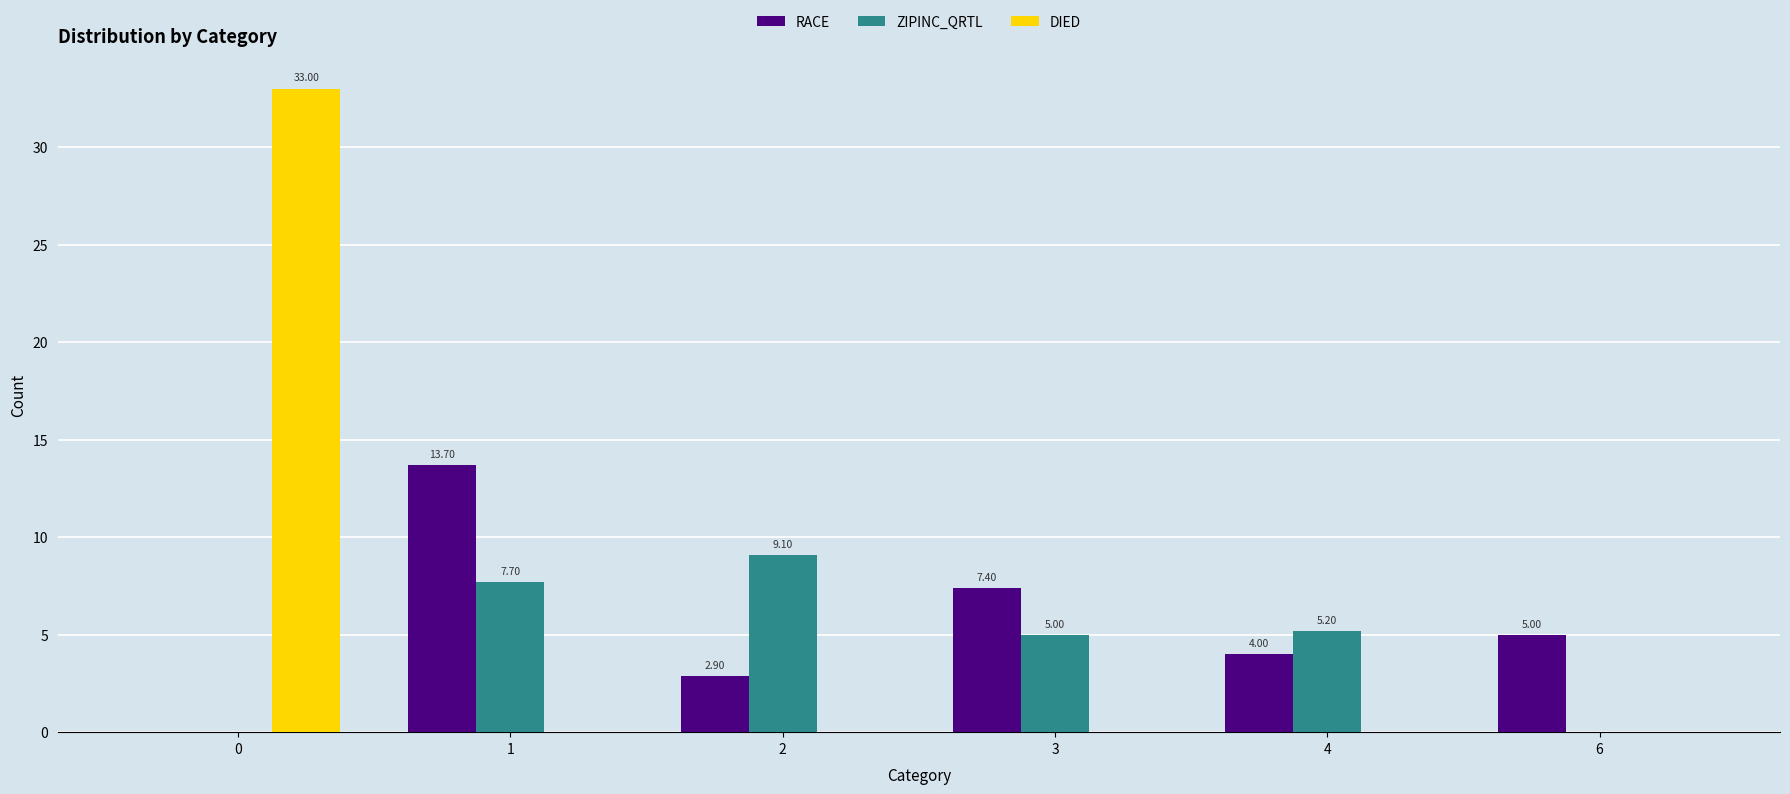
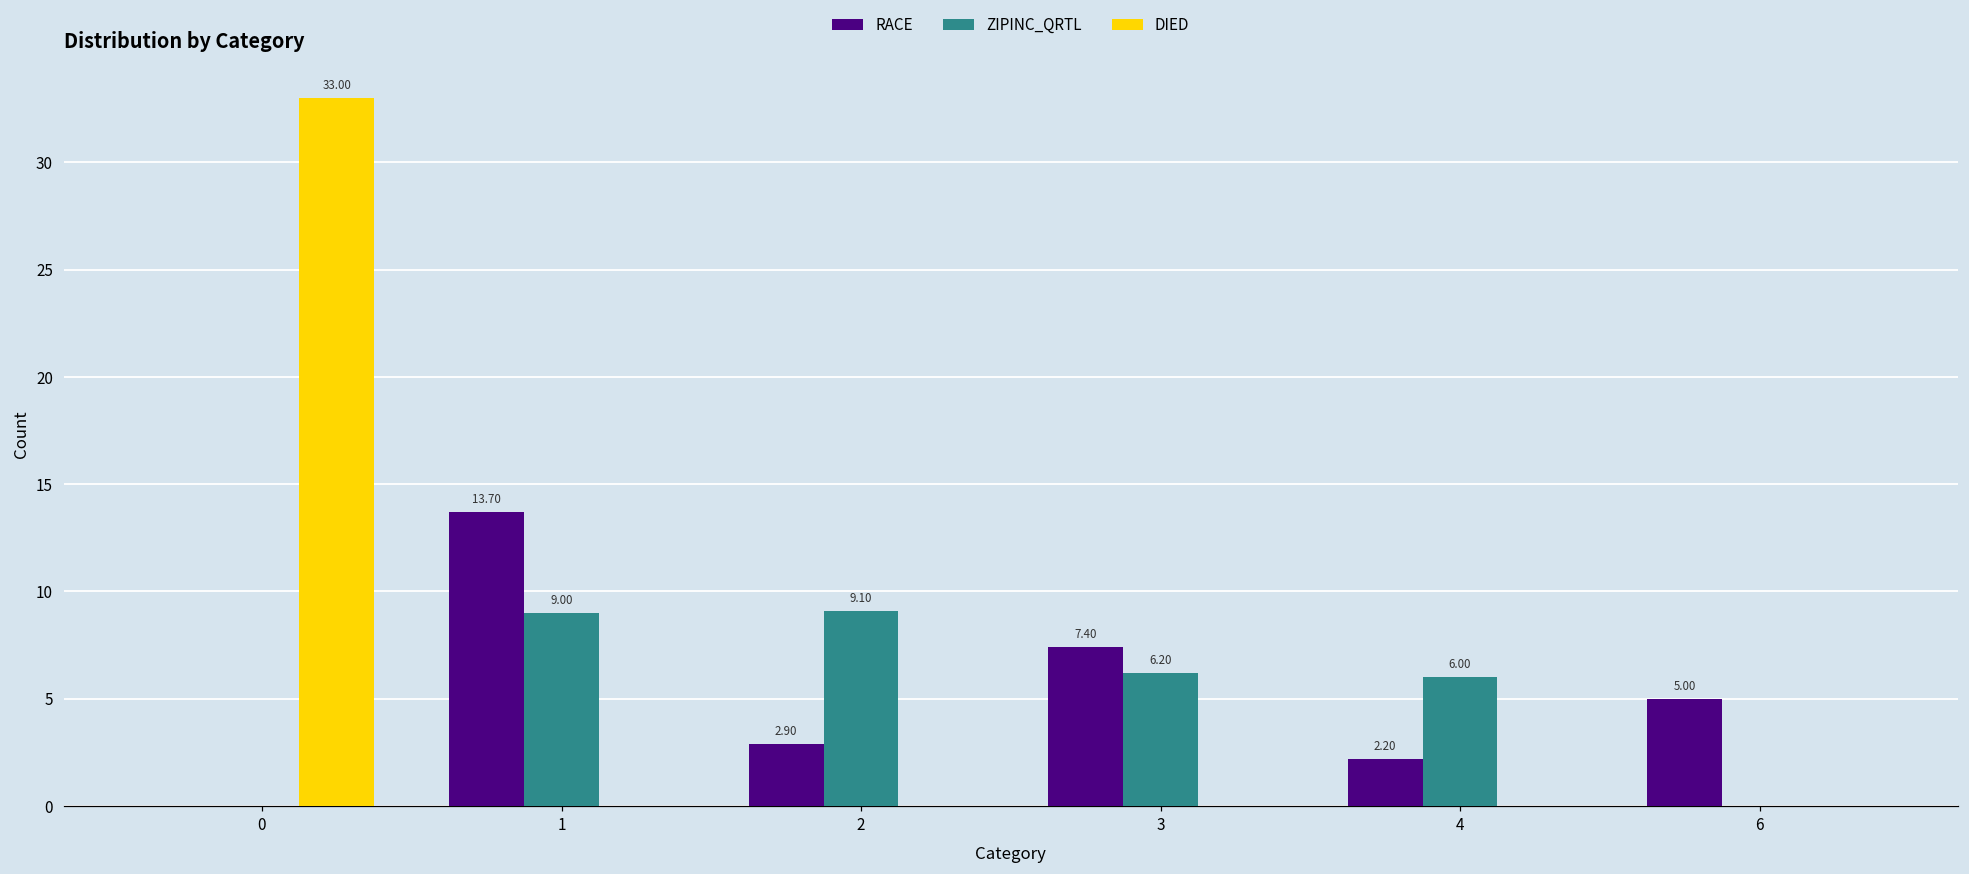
ZIPINC_QRTL, 1: 7.70 -> 9.00
ZIPINC_QRTL, 3: 5.00 -> 6.20
RACE, 4: 4.00 -> 2.20
ZIPINC_QRTL, 4: 5.20 -> 6.00
